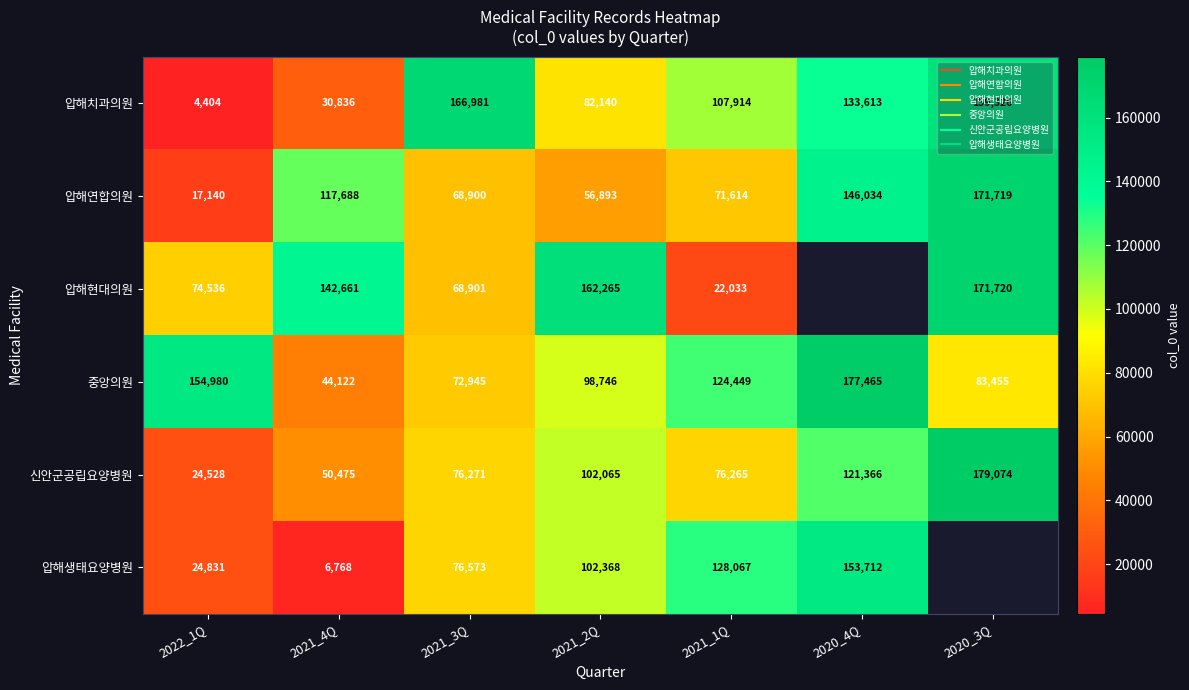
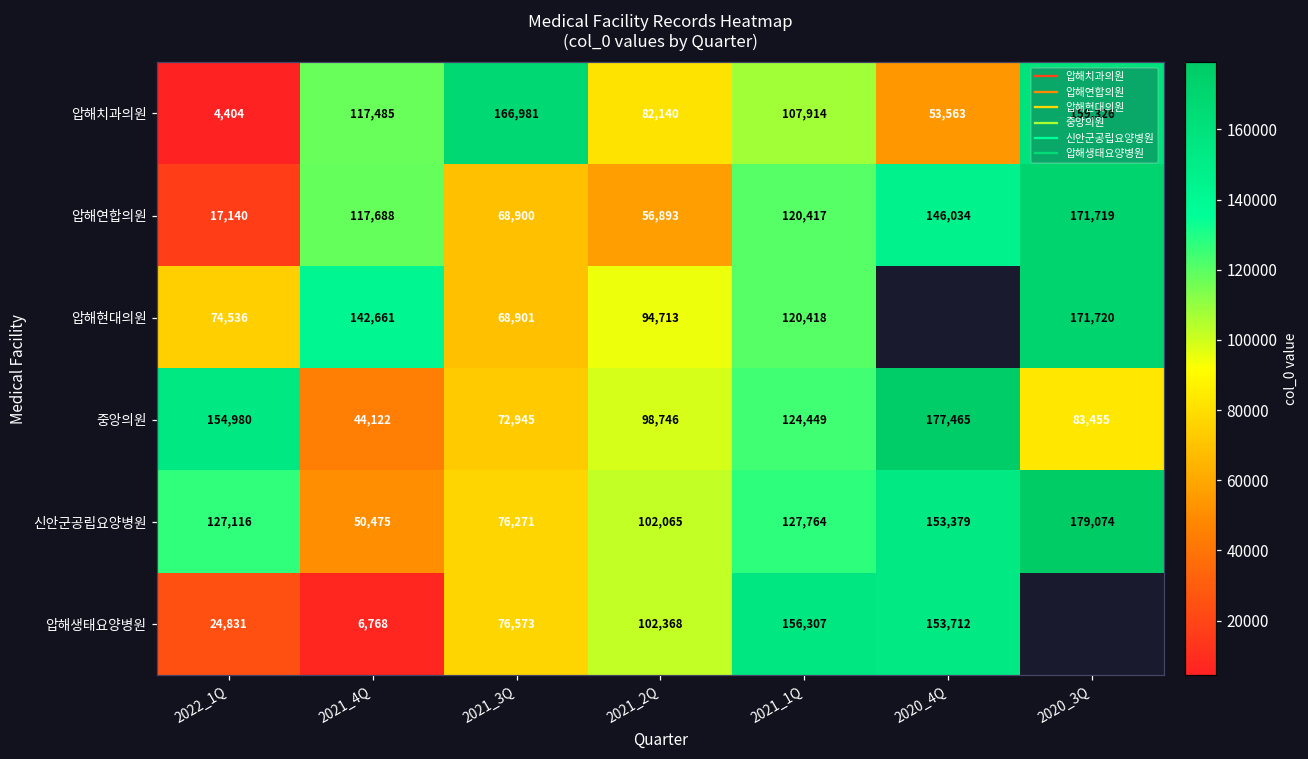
압해치과의원, 2021_4Q: 30,836 -> 117,485
압해치과의원, 2020_4Q: 133,613 -> 53,563
압해연합의원, 2021_1Q: 71,614 -> 120,417
압해현대의원, 2021_2Q: 162,265 -> 94,713
압해현대의원, 2021_1Q: 22,033 -> 120,418
신안군공립요양병원, 2022_1Q: 24,528 -> 127,116
신안군공립요양병원, 2021_1Q: 76,265 -> 127,764
신안군공립요양병원, 2020_4Q: 121,366 -> 153,379
압해생태요양병원, 2021_1Q: 128,067 -> 156,307
